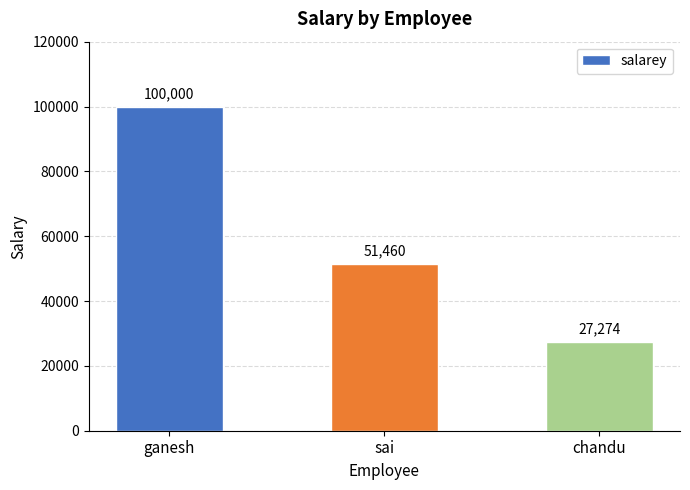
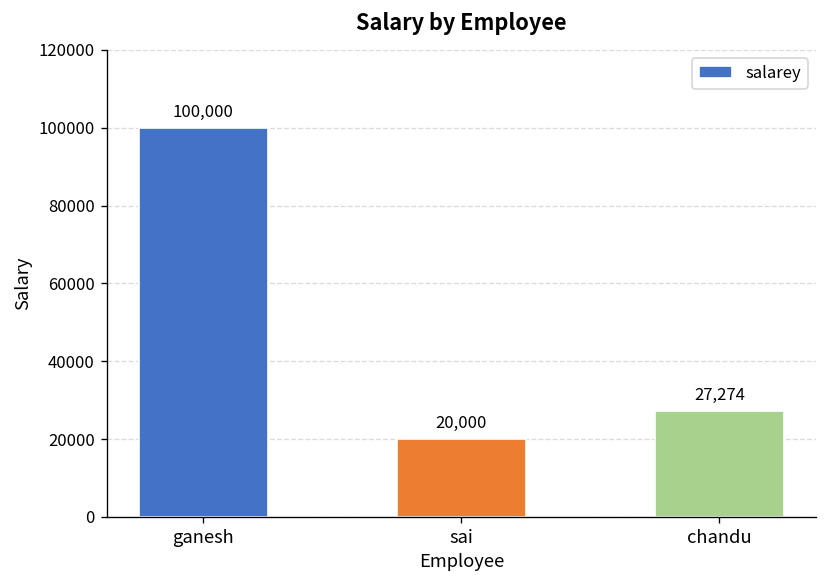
sai: 51,460 -> 20,000
